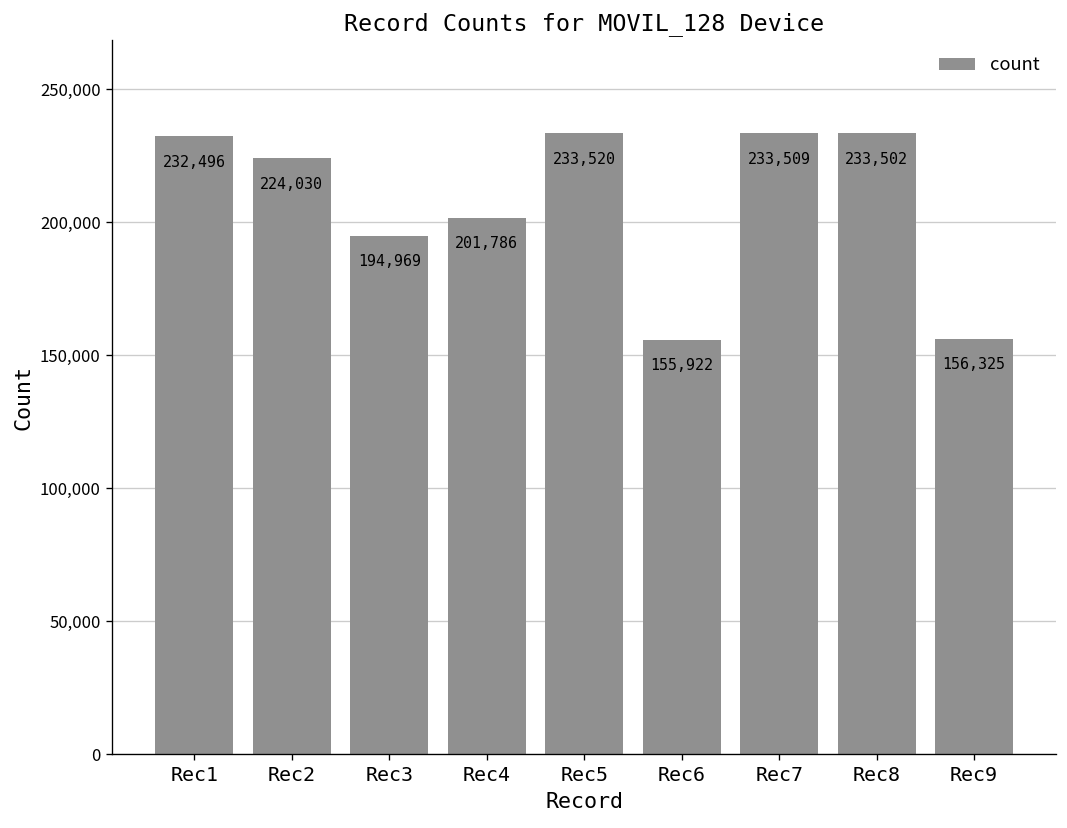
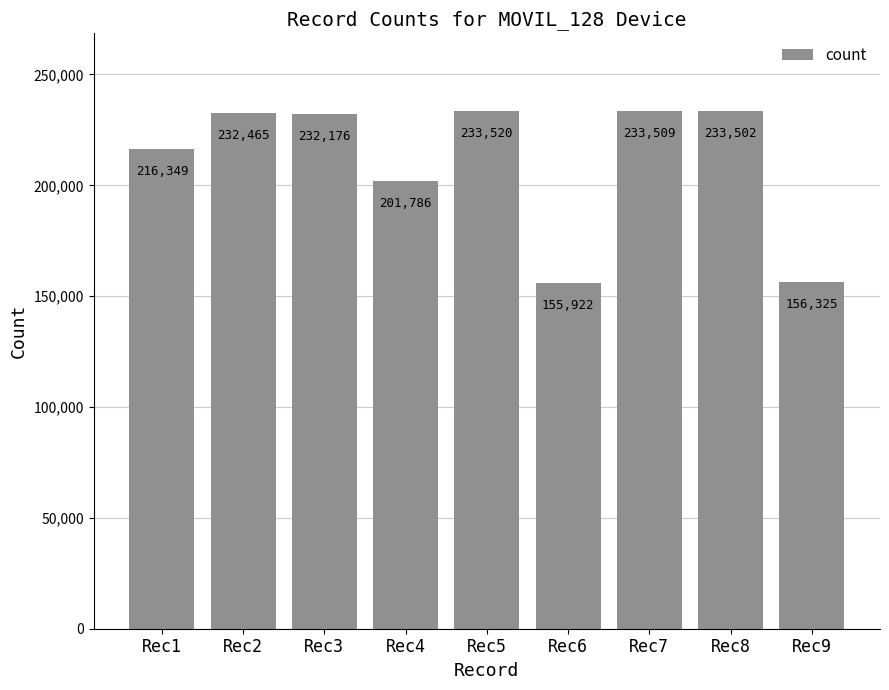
Rec1: 232,496 -> 216,349
Rec2: 224,030 -> 232,465
Rec3: 194,969 -> 232,176
